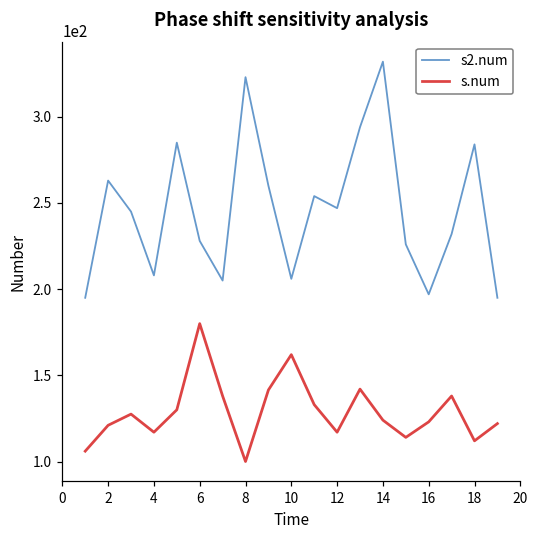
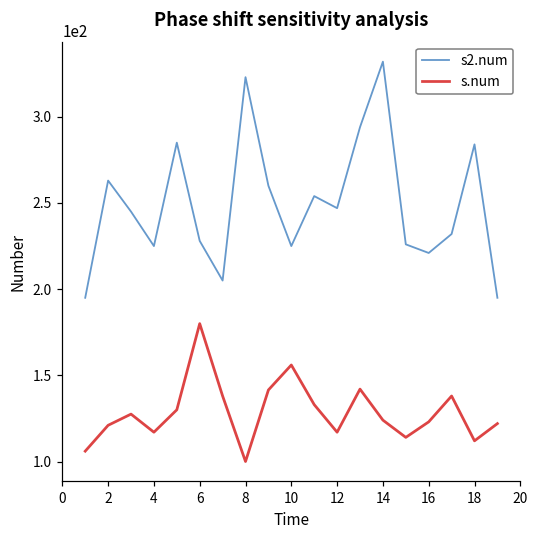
s2.num, 4: 208 -> 225
s2.num, 10: 206 -> 225
s.num, 10: 162 -> 156
s2.num, 16: 197 -> 221
